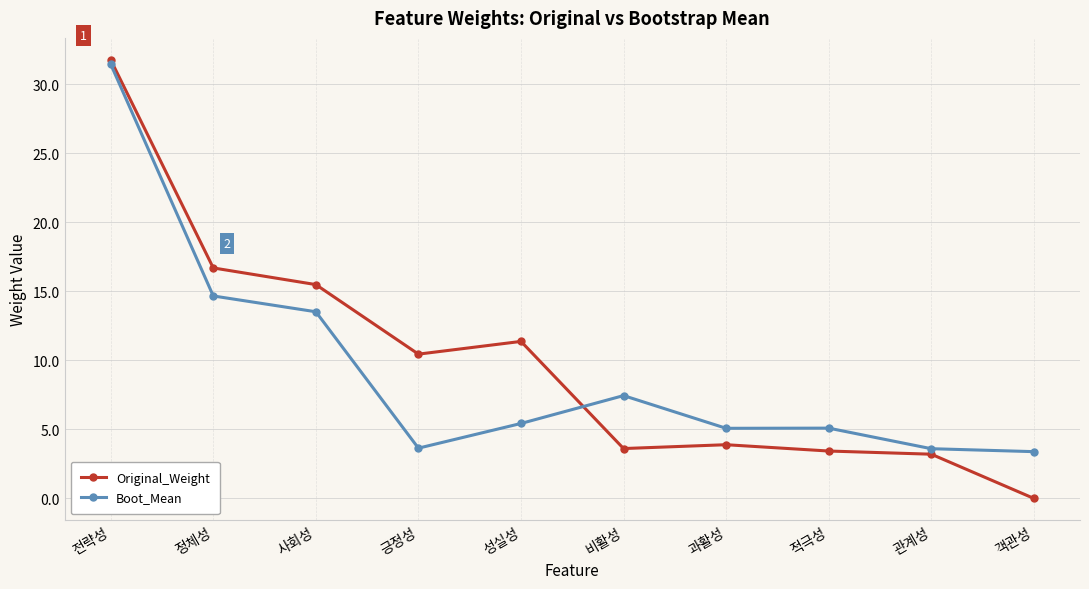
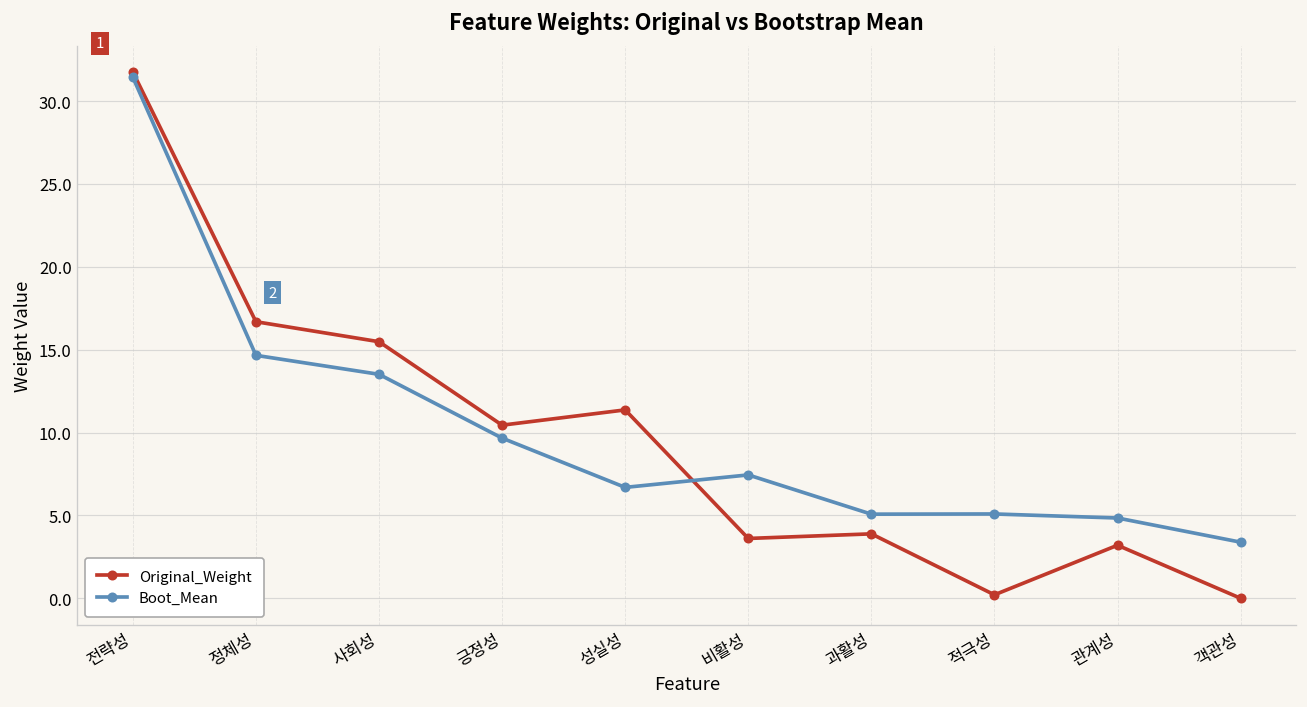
Boot_Mean, 긍정성: 3.6 -> 9.7
Boot_Mean, 성실성: 5.4 -> 6.7
Original_Weight, 적극성: 3.4 -> 0.2
Boot_Mean, 관계성: 3.6 -> 4.8
